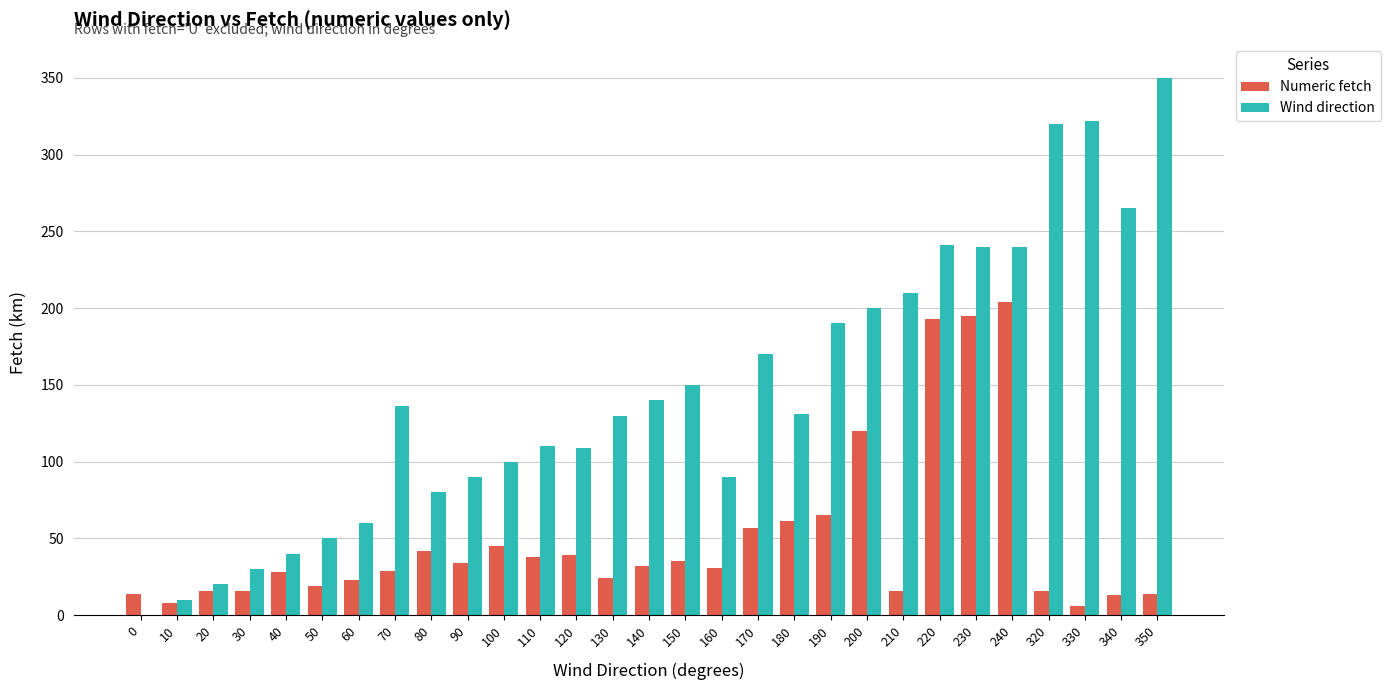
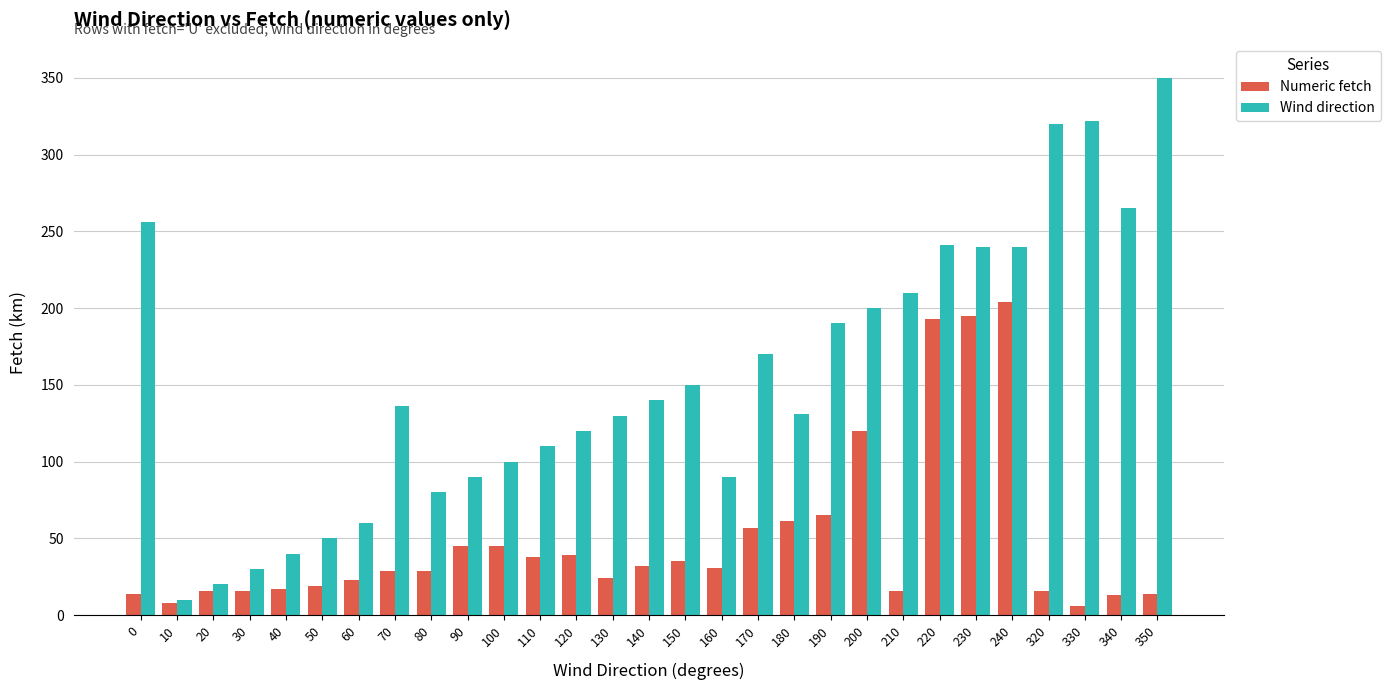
Wind direction, 0: 0 -> 256
Numeric fetch, 40: 28 -> 17
Numeric fetch, 80: 42 -> 29
Numeric fetch, 90: 34 -> 45
Wind direction, 120: 109 -> 120
